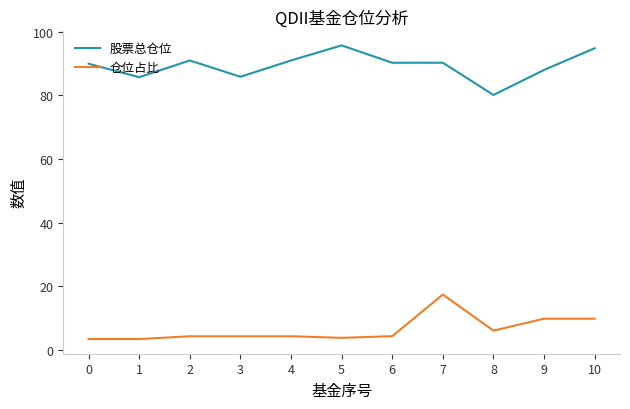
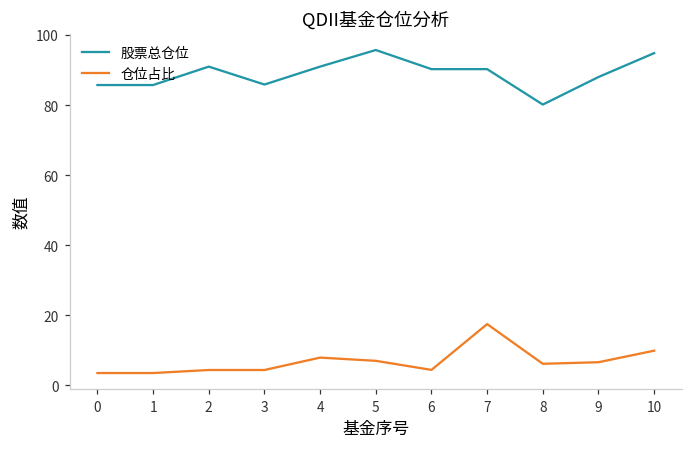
股票总仓位, 0: 90 -> 86
仓位占比, 4: 4 -> 8
仓位占比, 5: 4 -> 7
仓位占比, 9: 10 -> 7
